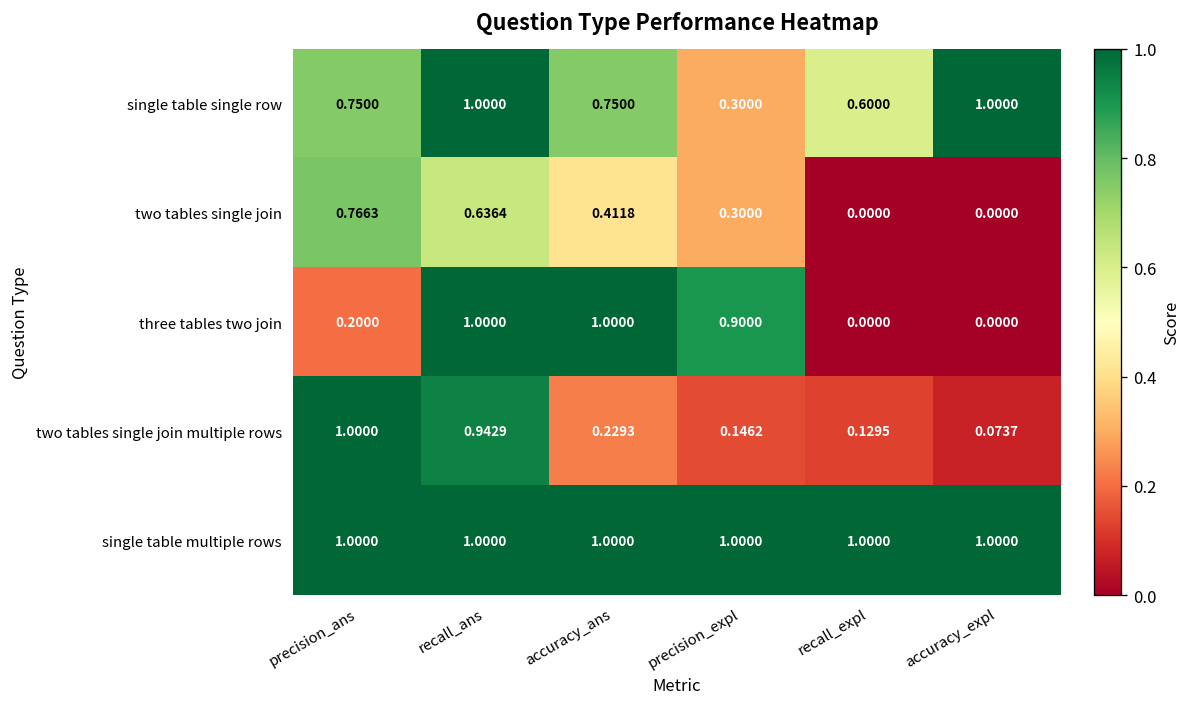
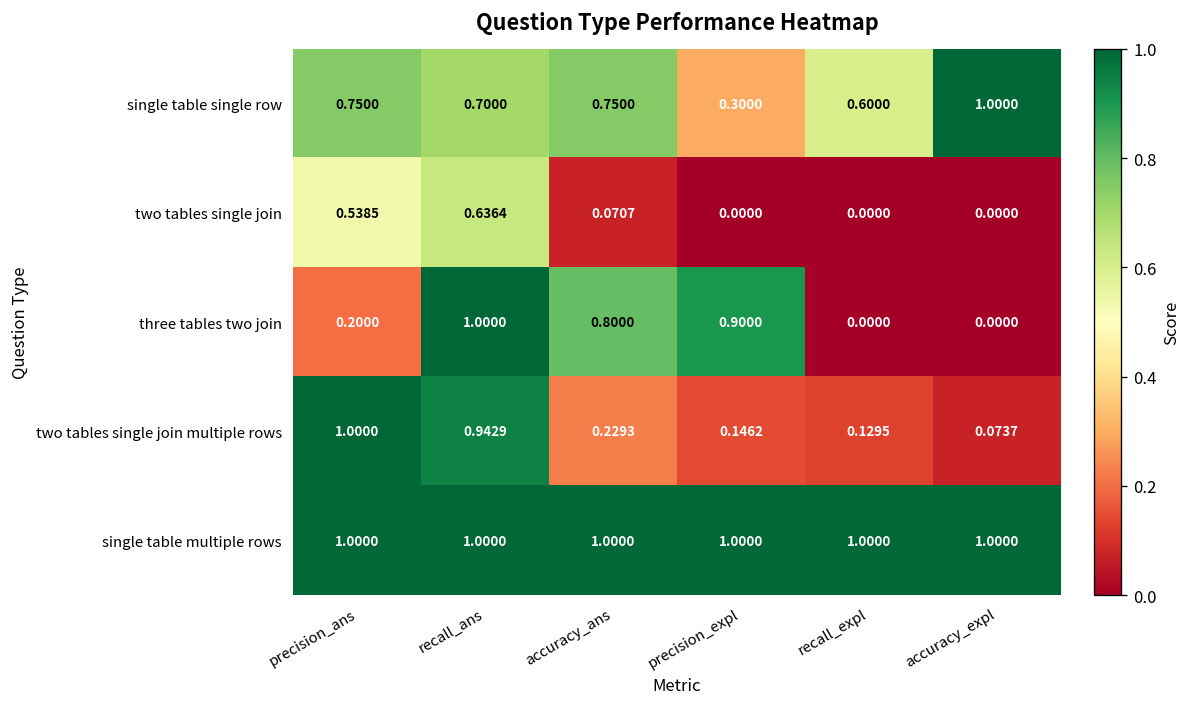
single table single row, recall_ans: 1.0000 -> 0.7000
two tables single join, precision_ans: 0.7663 -> 0.5385
two tables single join, accuracy_ans: 0.4118 -> 0.0707
two tables single join, precision_expl: 0.3000 -> 0.0000
three tables two join, accuracy_ans: 1.0000 -> 0.8000
